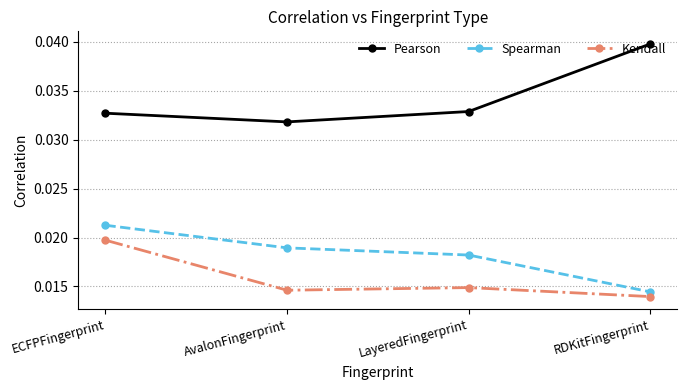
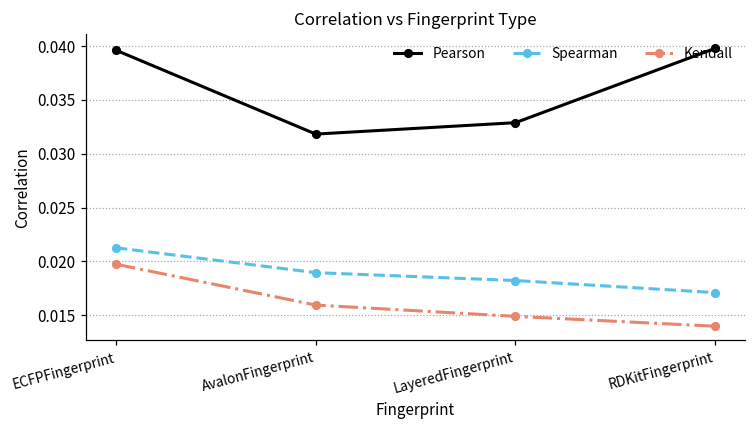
Pearson, ECFPFingerprint: 0.033 -> 0.040
Kendall, AvalonFingerprint: 0.015 -> 0.016
Spearman, RDKitFingerprint: 0.014 -> 0.017
